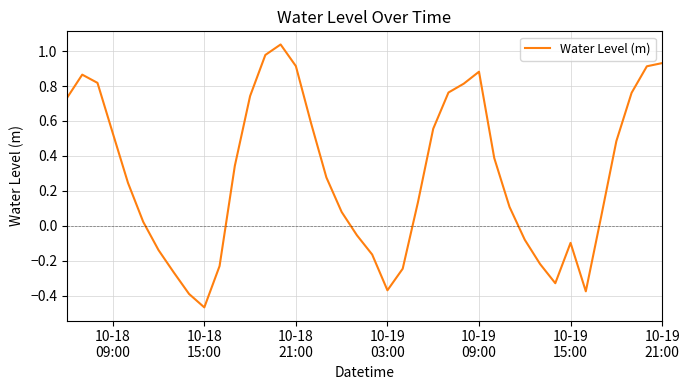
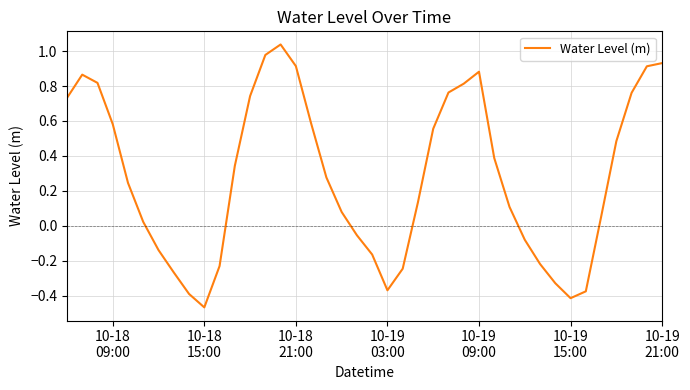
10-18 09:00: 0.53 -> 0.58
10-19 15:00: -0.10 -> -0.41
